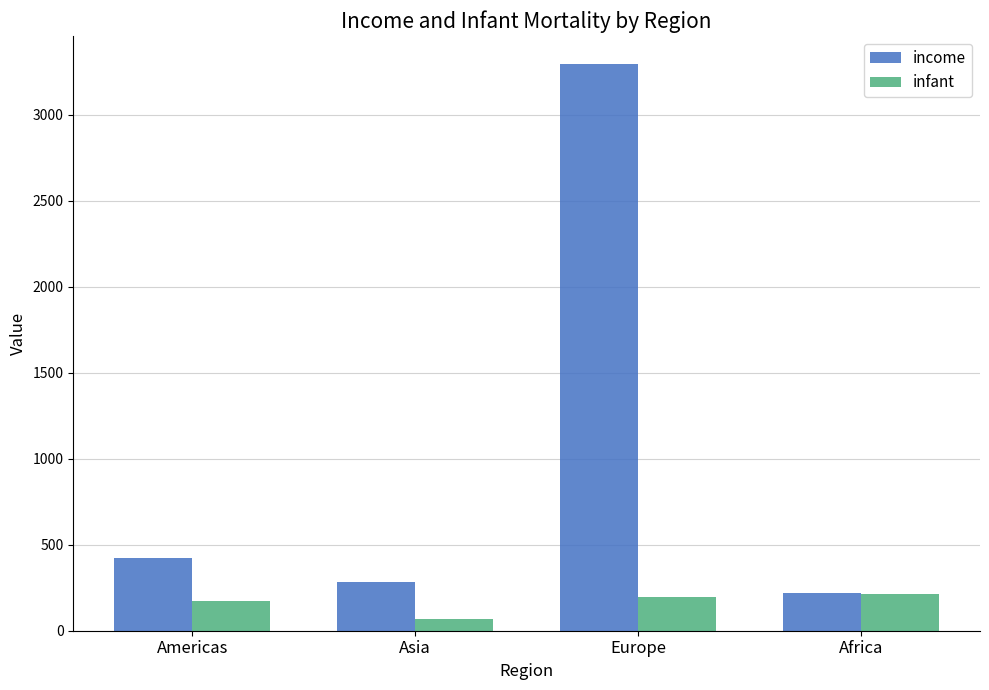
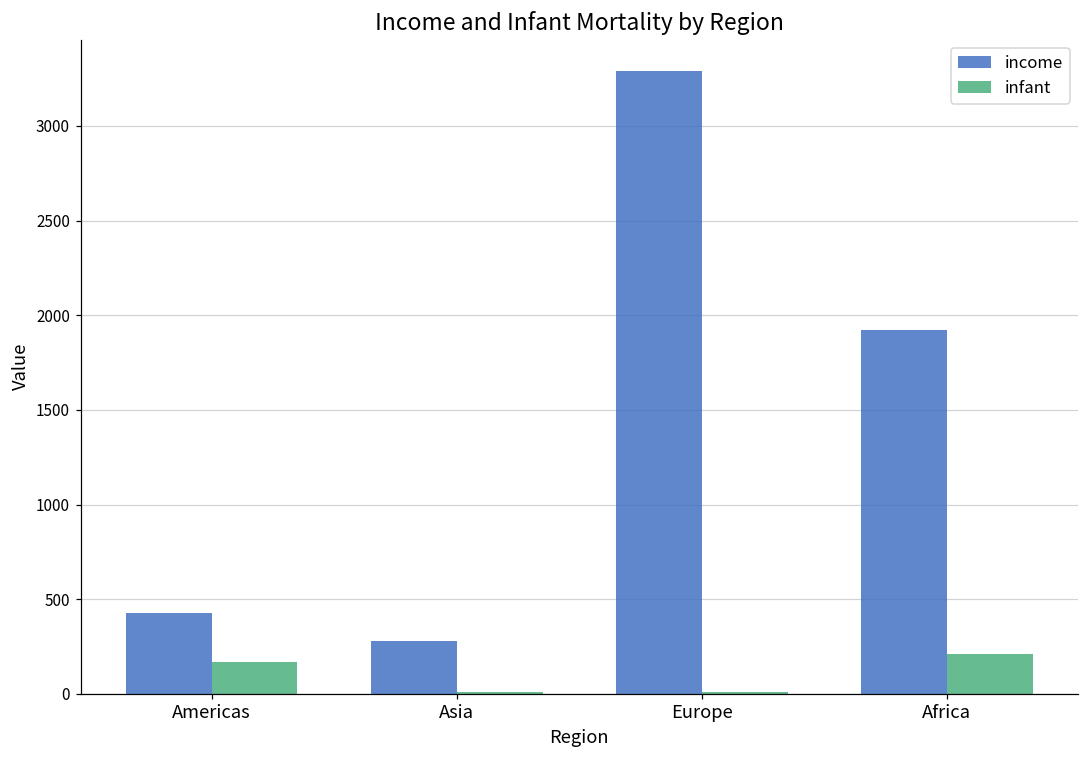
infant, Asia: 70 -> 10
infant, Europe: 200 -> 10
income, Africa: 220 -> 1920
